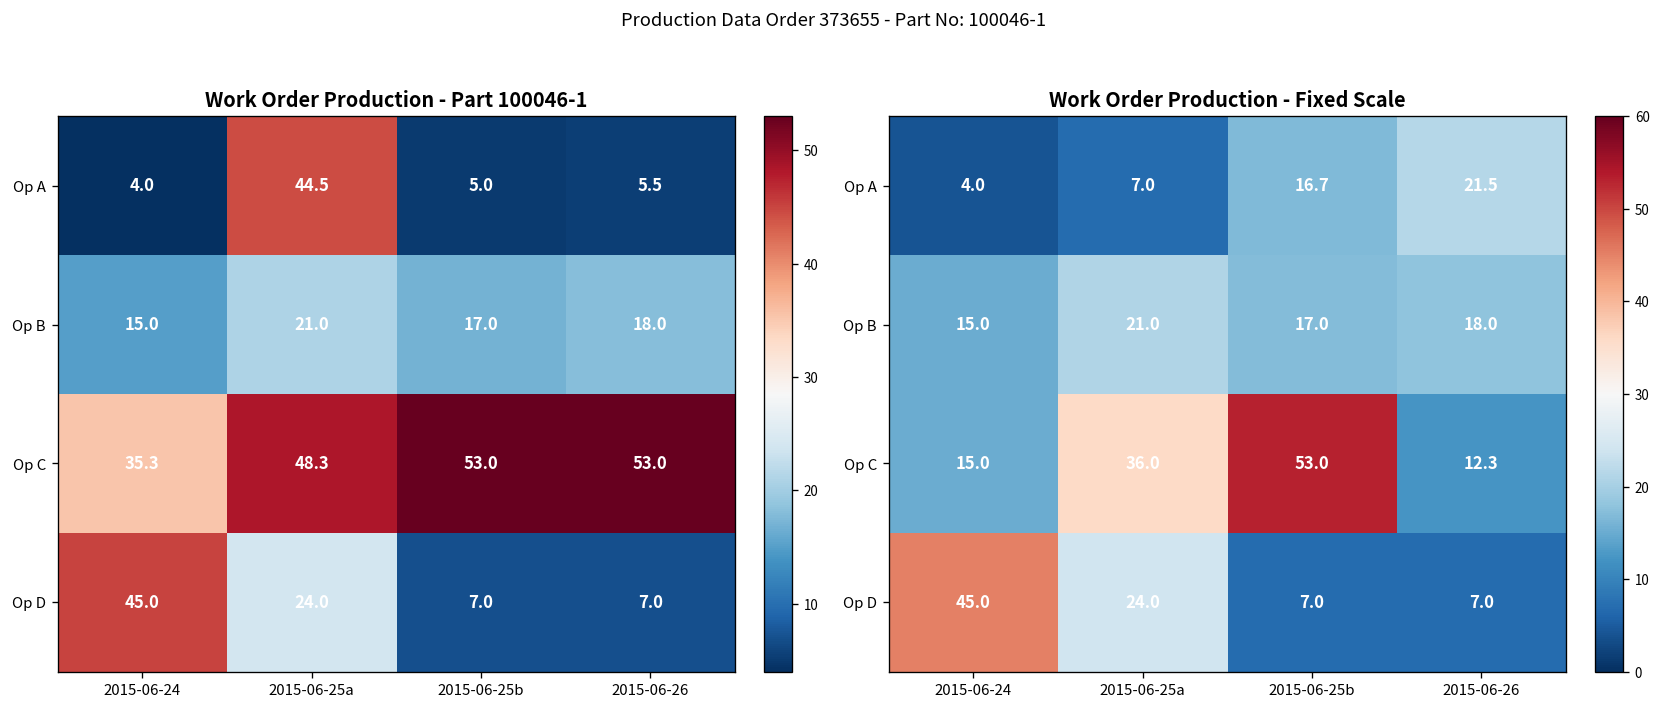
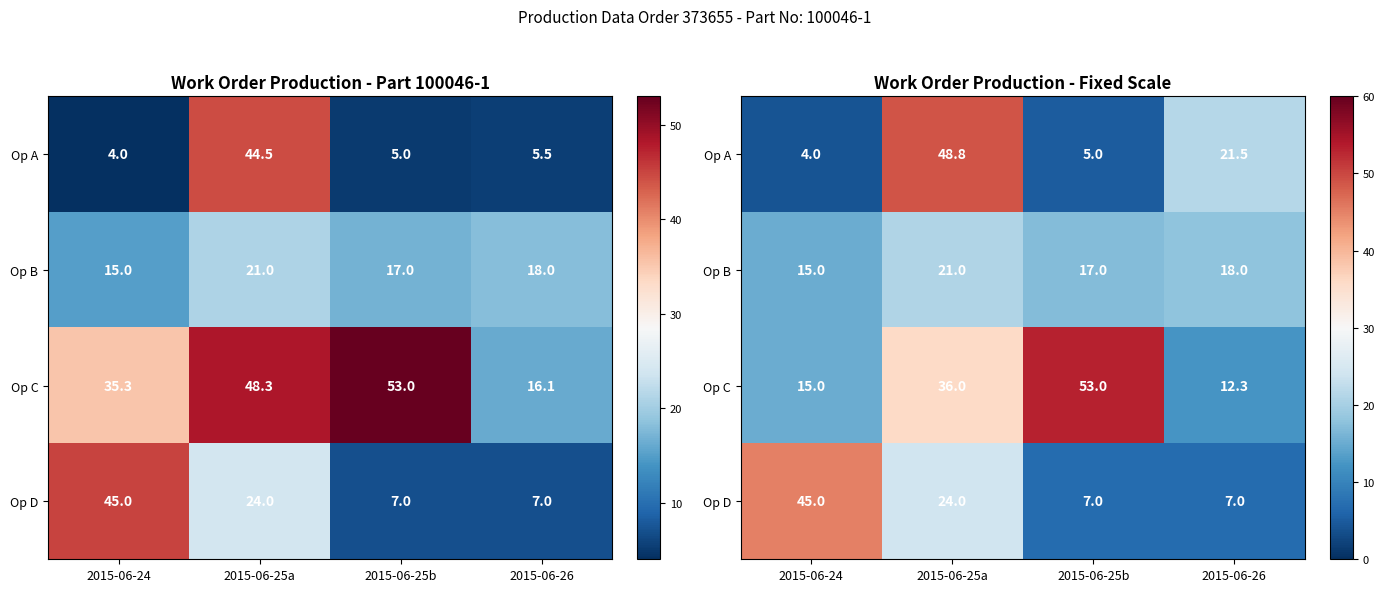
Work Order Production - Part 100046-1, Op C, 2015-06-26: 53.0 -> 16.1
Work Order Production - Fixed Scale, Op A, 2015-06-25a: 7.0 -> 48.8
Work Order Production - Fixed Scale, Op A, 2015-06-25b: 16.7 -> 5.0
